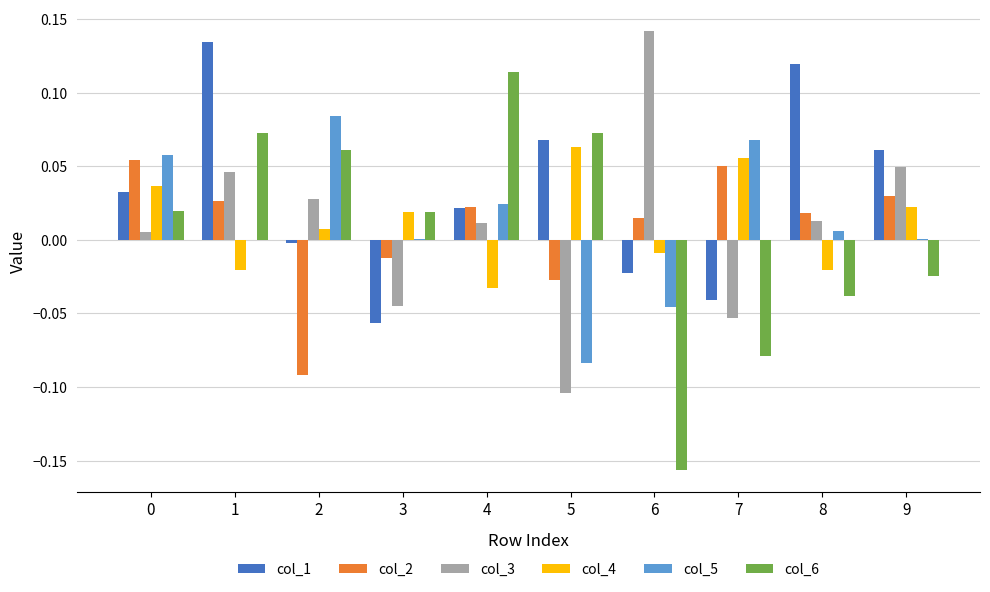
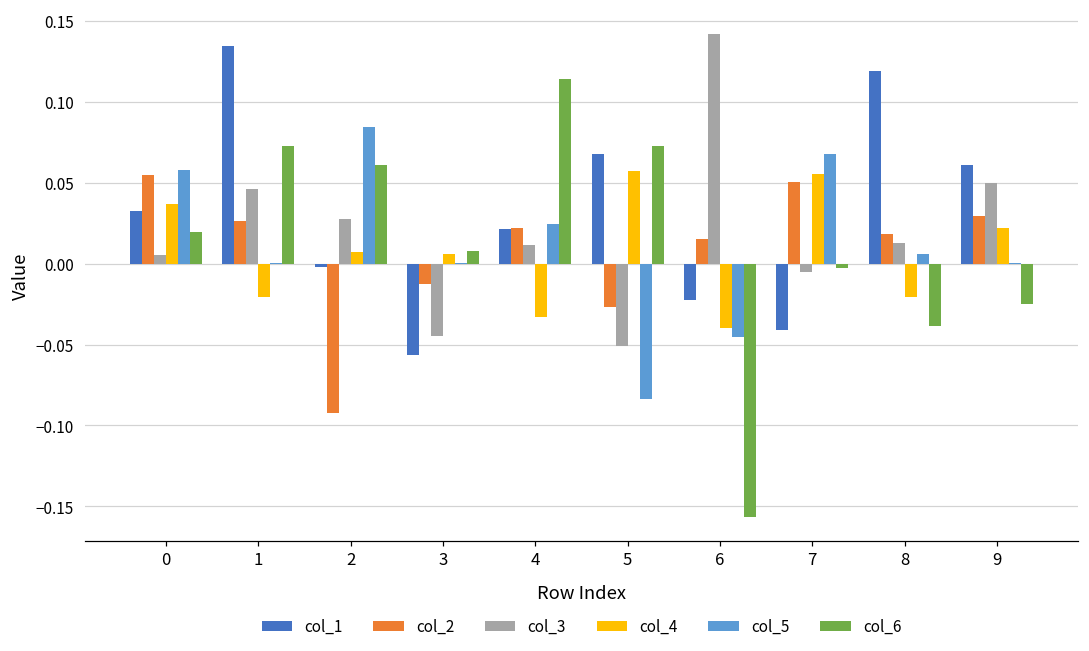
col_4, 3: 0.019 -> 0.006
col_6, 3: 0.019 -> 0.008
col_3, 5: -0.104 -> -0.051
col_4, 5: 0.063 -> 0.057
col_4, 6: -0.009 -> -0.040
col_3, 7: -0.053 -> -0.005
col_6, 7: -0.079 -> -0.003
